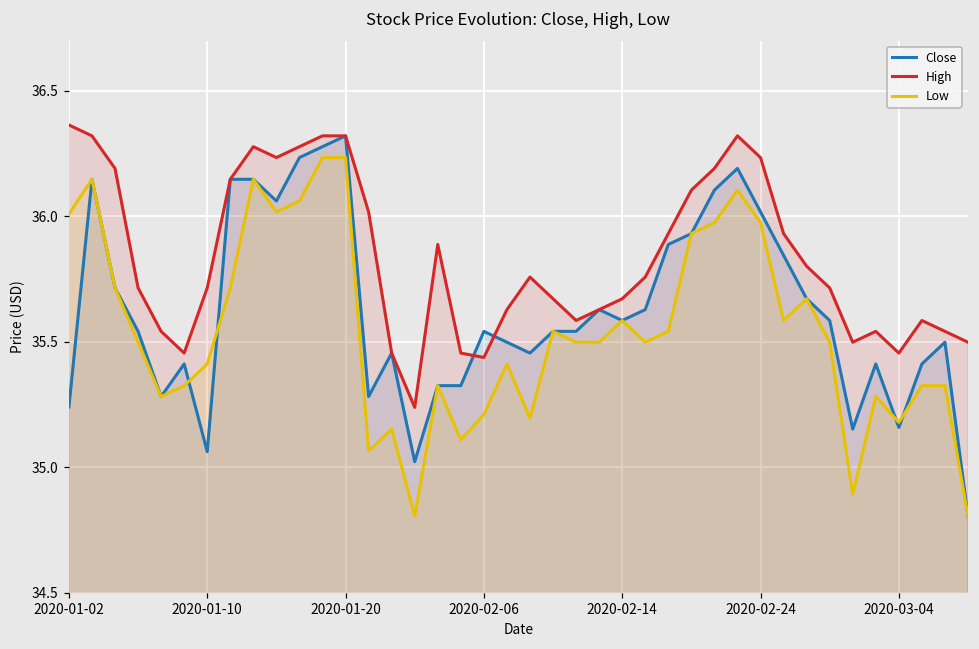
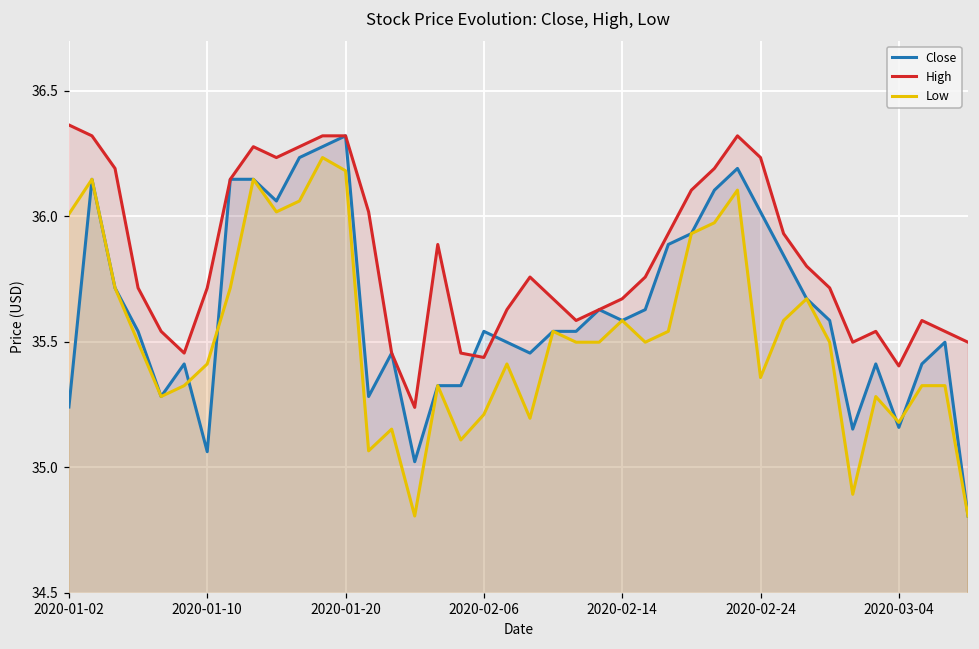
Low, 2020-01-20: 36.23 -> 36.18
Low, 2020-02-24: 35.97 -> 35.36
High, 2020-03-04: 35.45 -> 35.40
